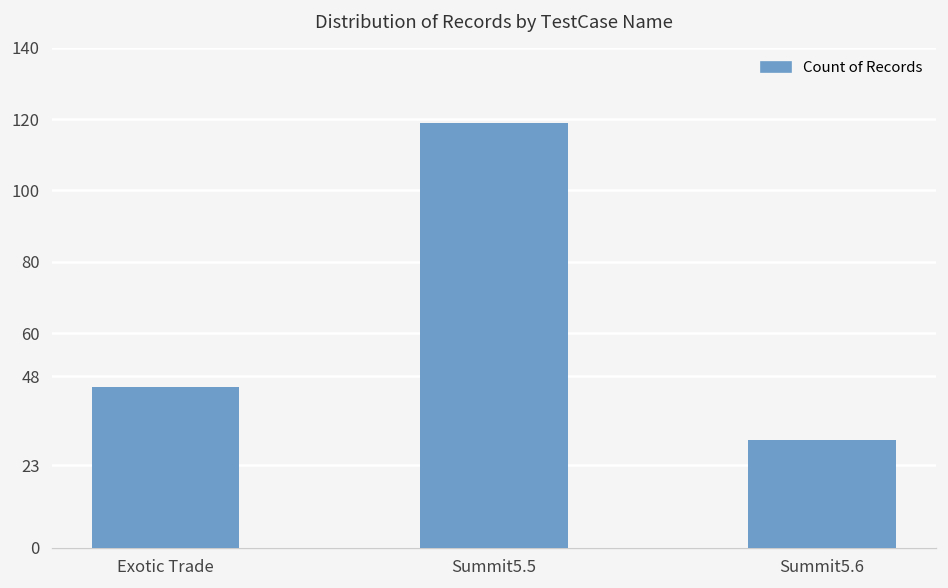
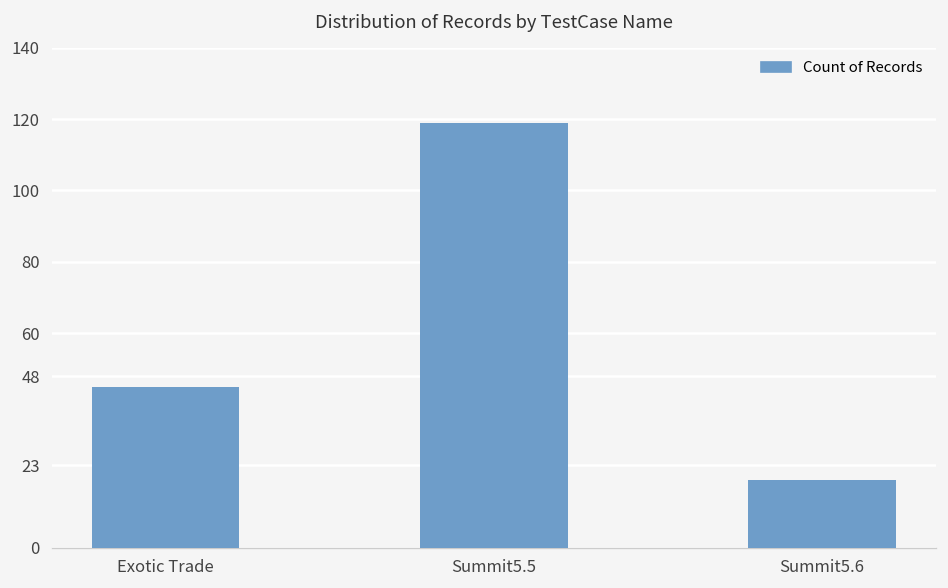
Summit5.6: 30 -> 19
